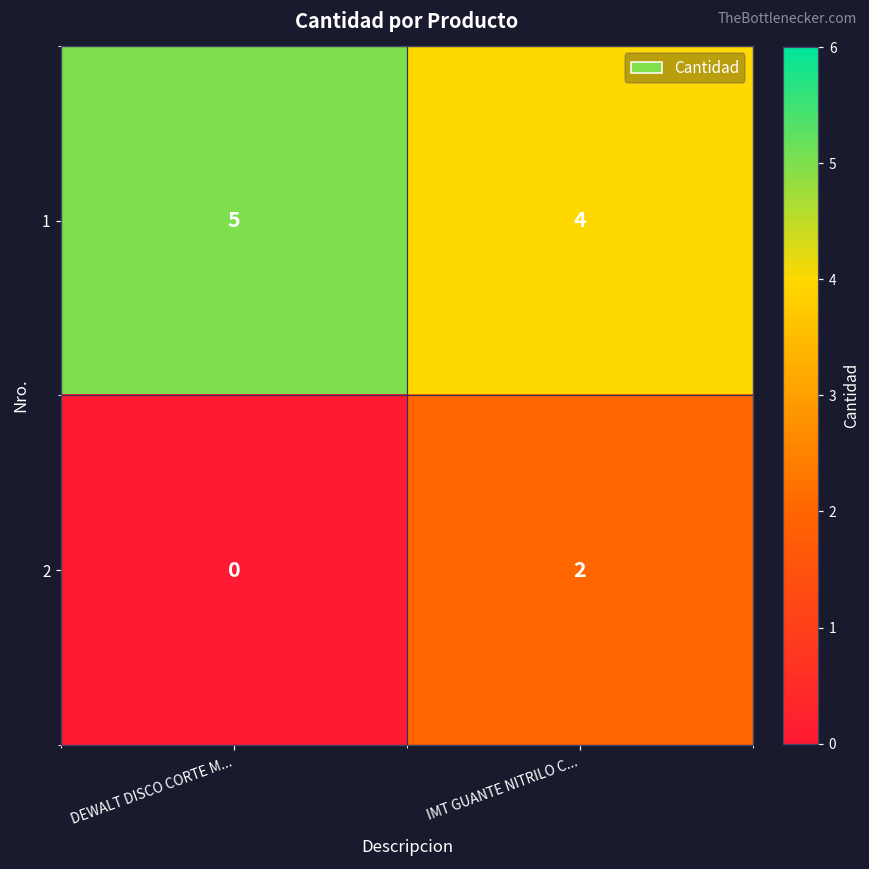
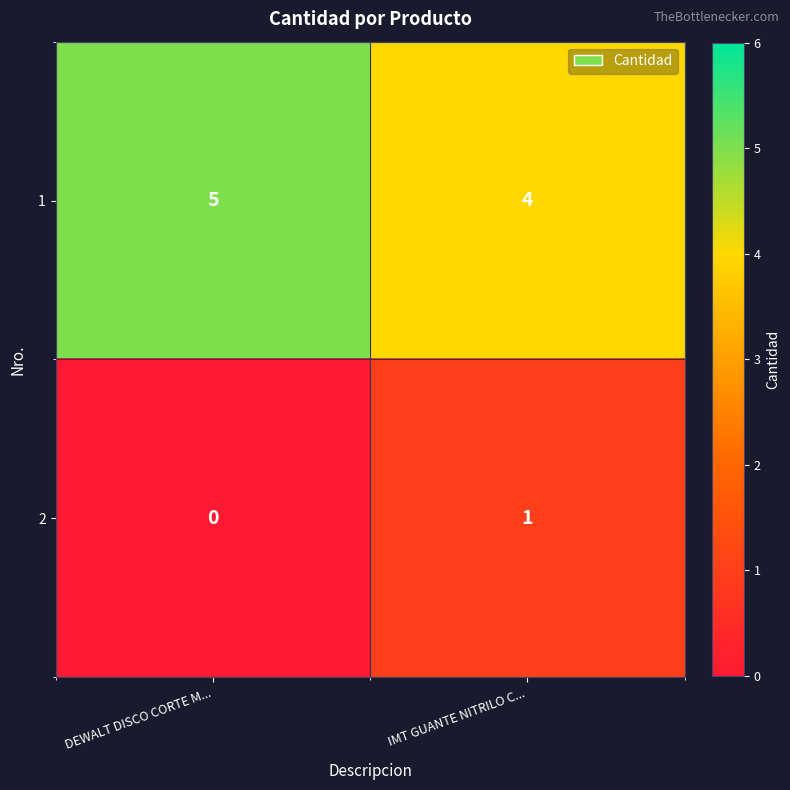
2, IMT GUANTE NITRILO C...: 2 -> 1
